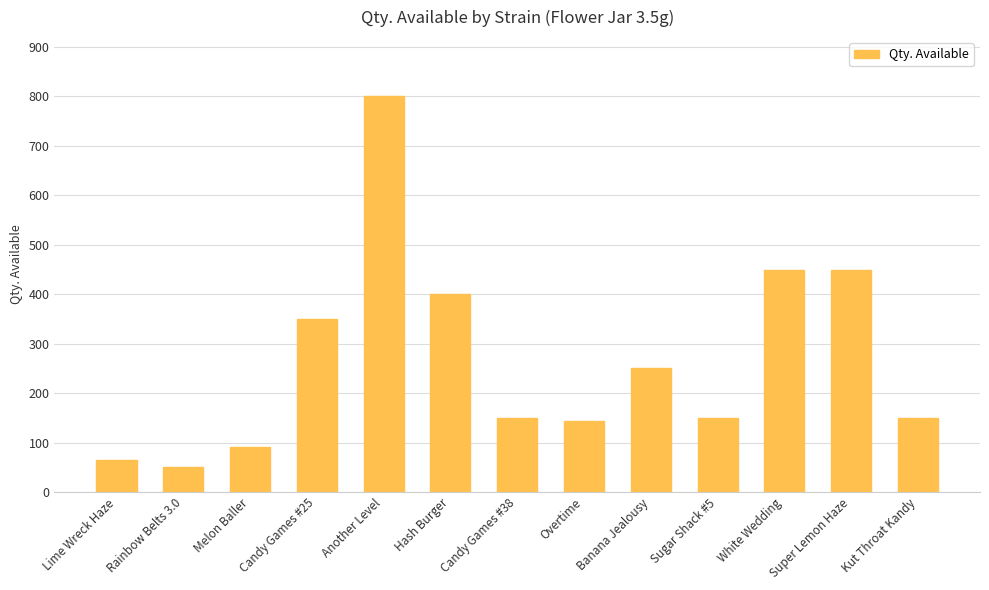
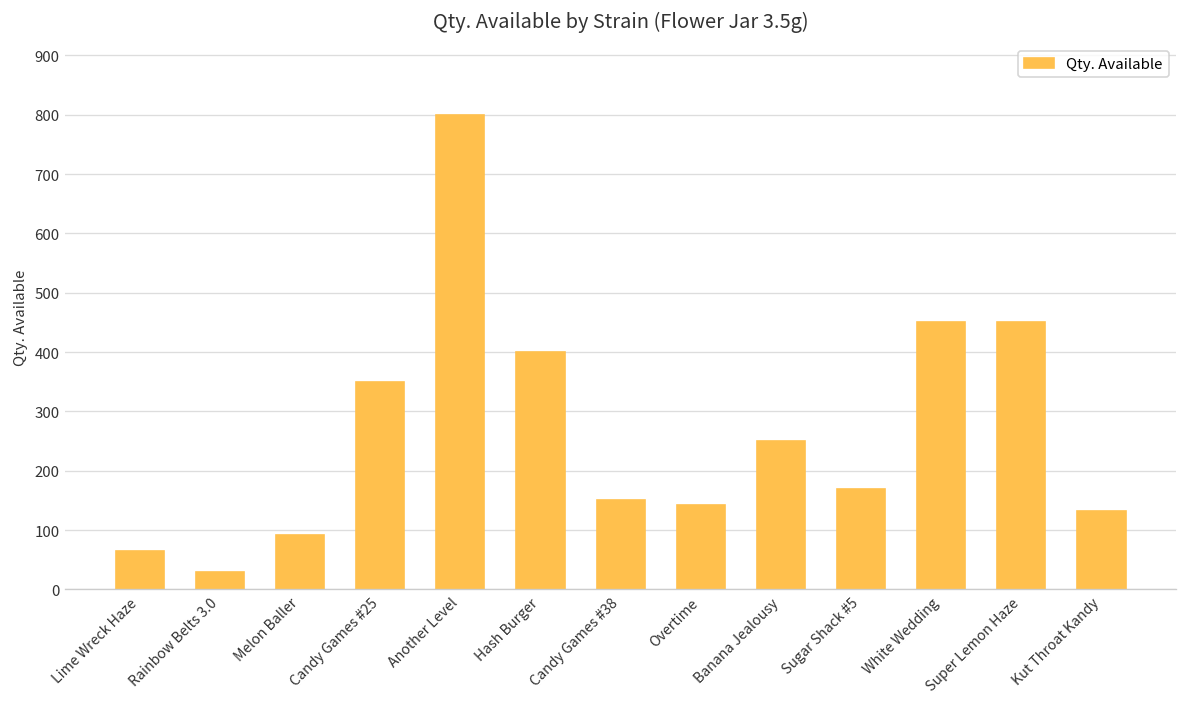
Rainbow Belts 3.0: 50 -> 30
Sugar Shack #5: 150 -> 170
Kut Throat Kandy: 150 -> 130
